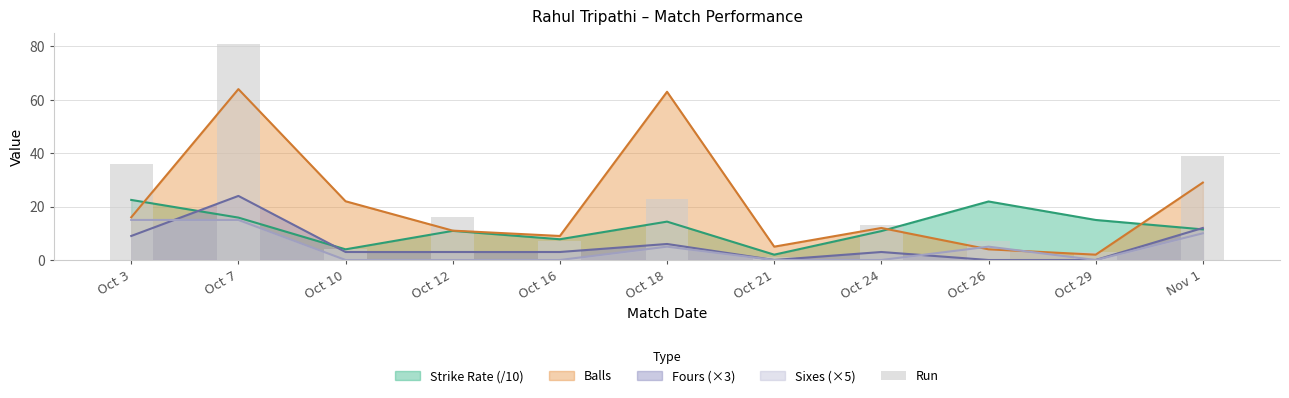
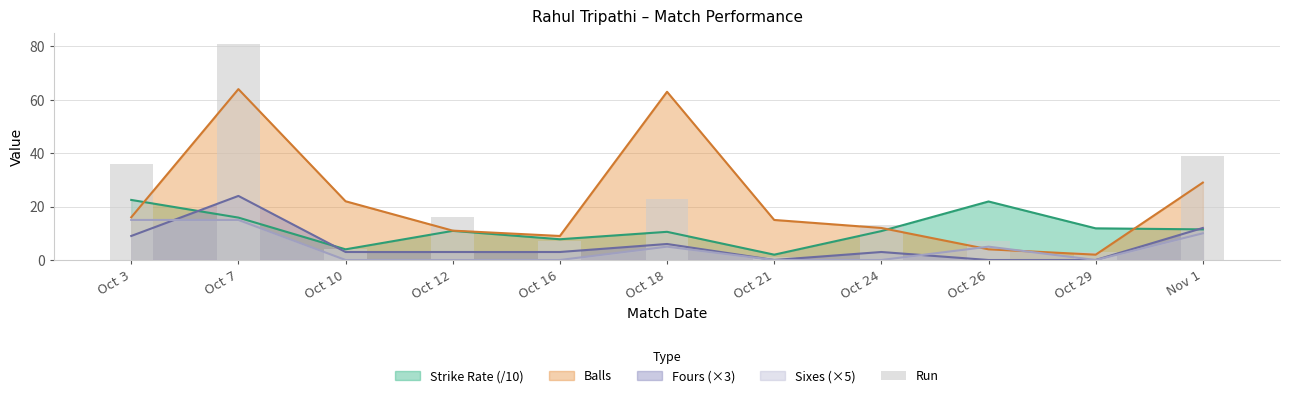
Strike Rate (/10), Oct 18: 14 -> 11
Balls, Oct 21: 5 -> 15
Strike Rate (/10), Oct 29: 15 -> 12
